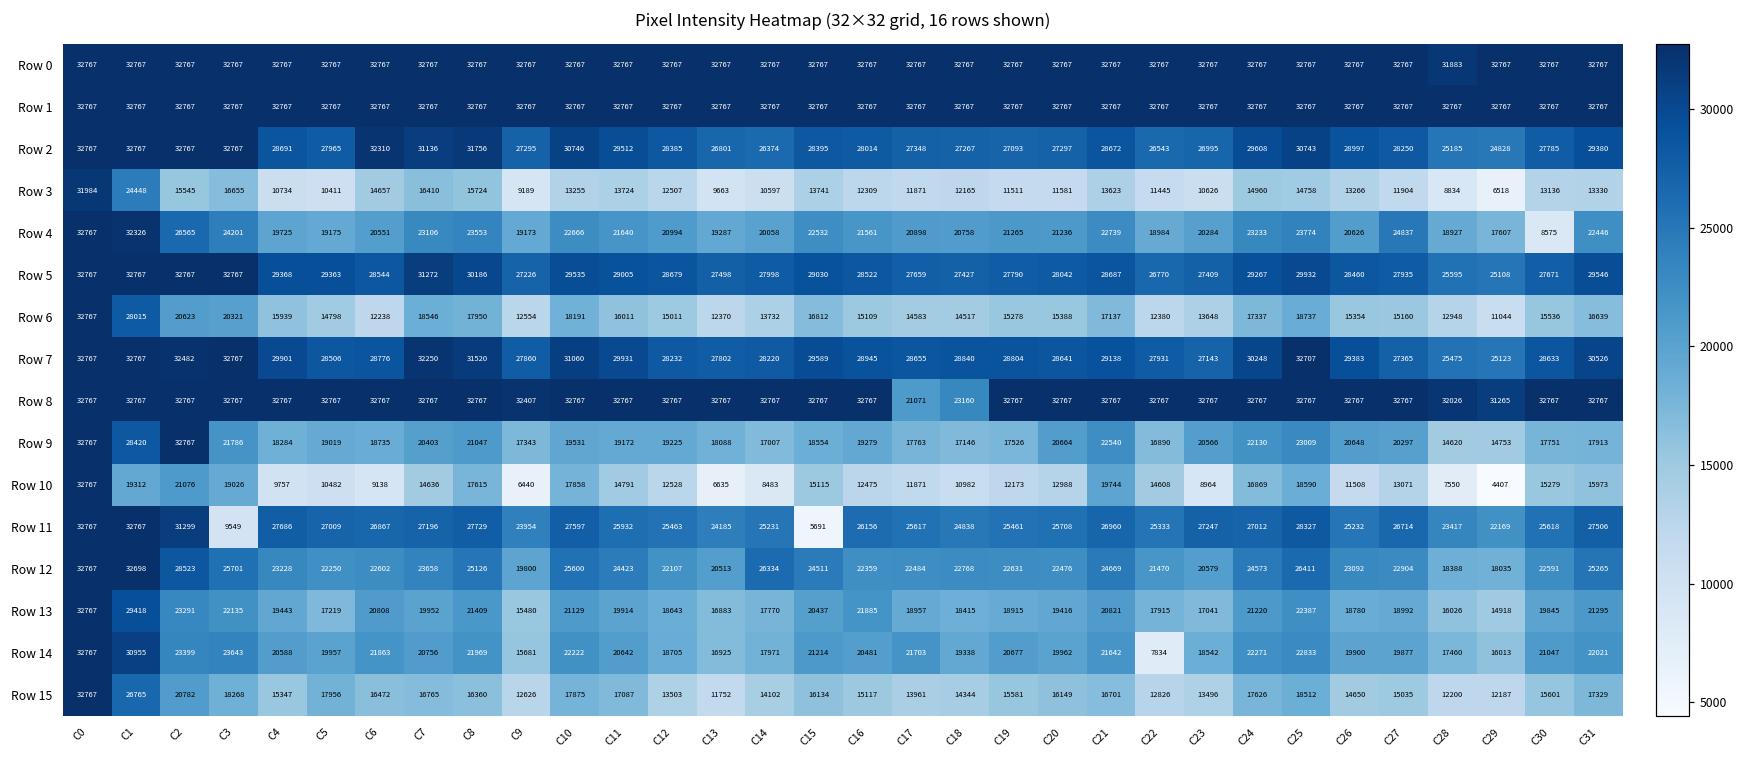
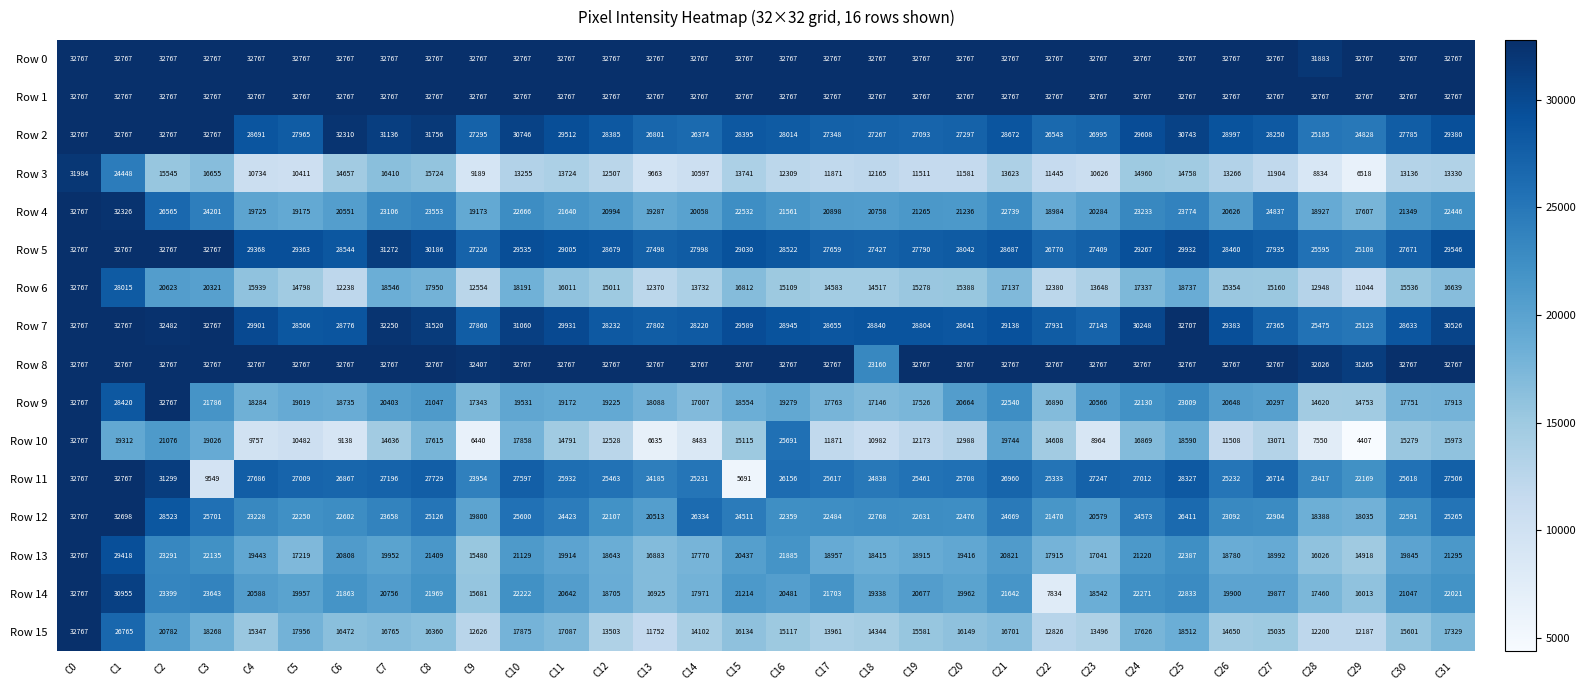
Row 4, C30: 8575 -> 21349
Row 8, C17: 21071 -> 32767
Row 10, C16: 12475 -> 25691
